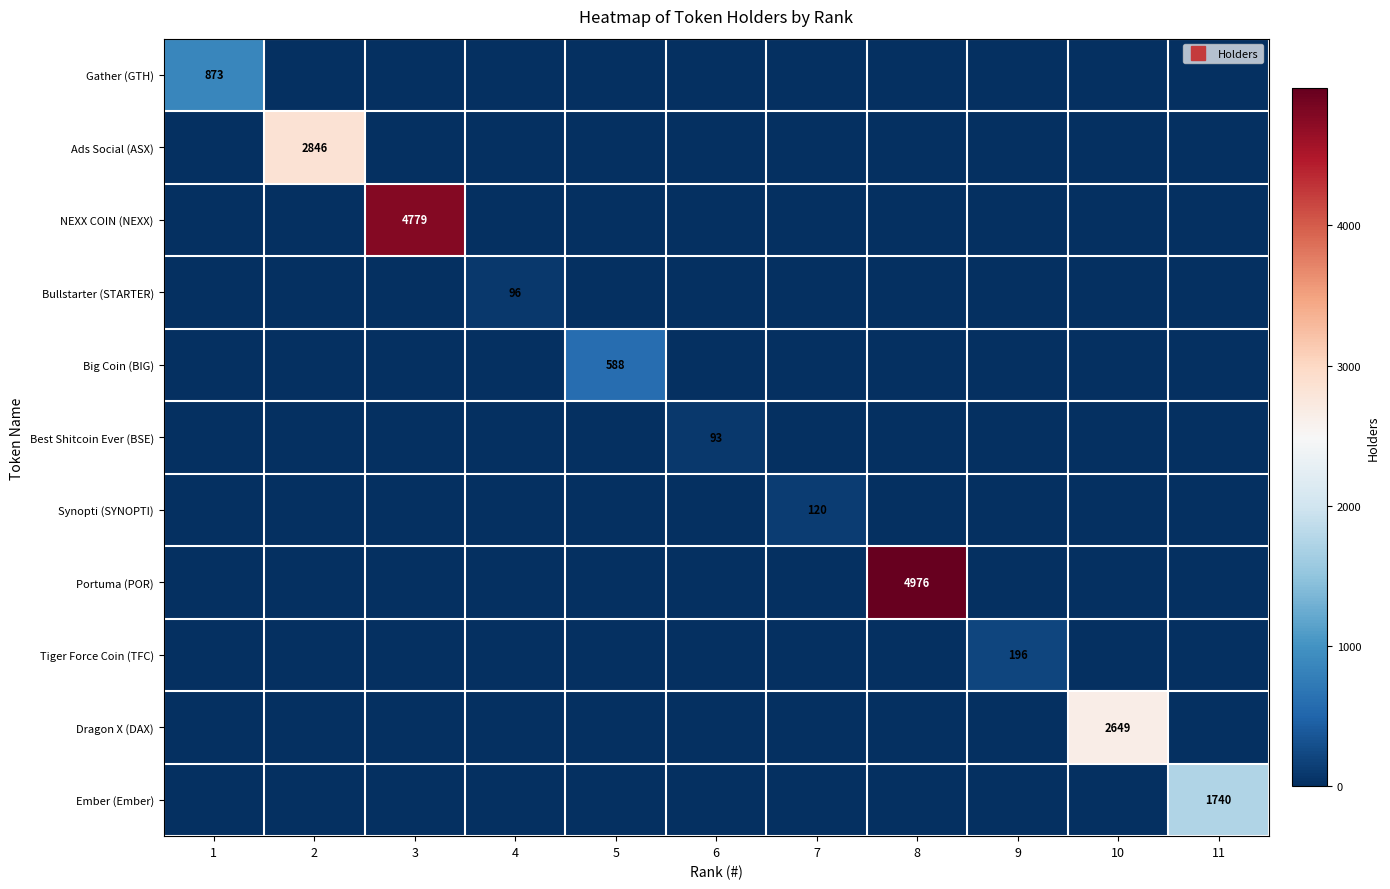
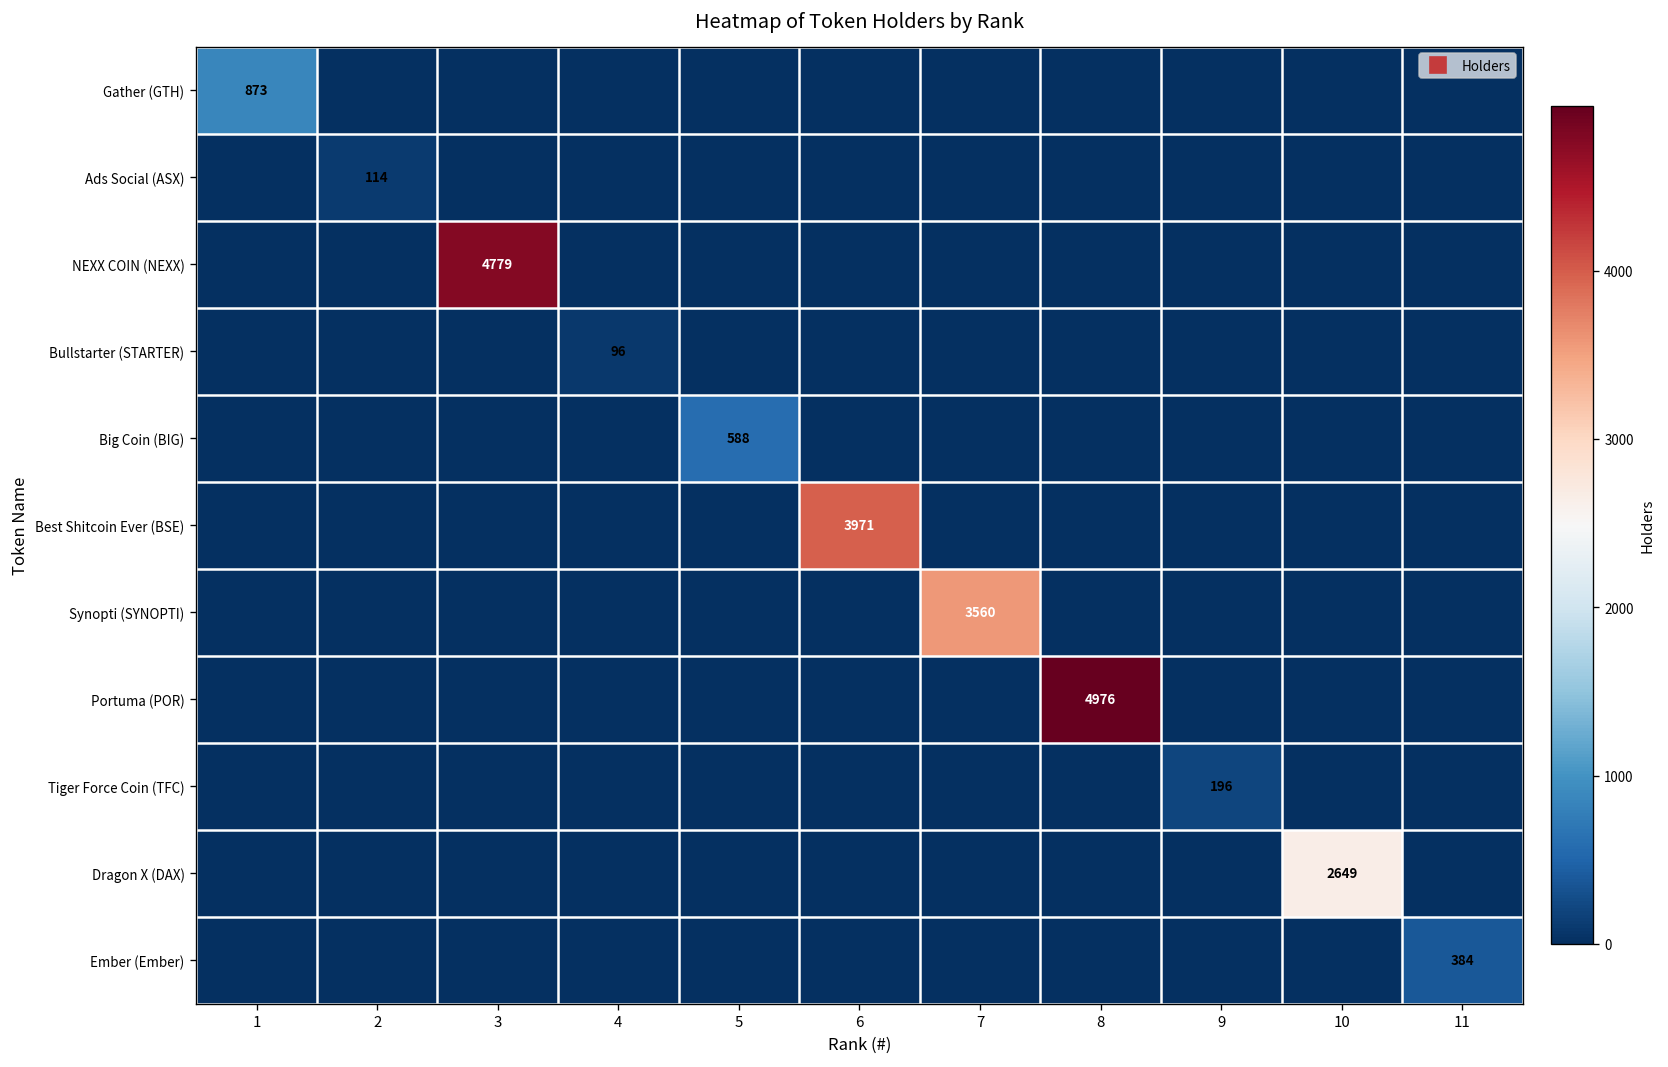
Ads Social (ASX), 2: 2846 -> 114
Best Shitcoin Ever (BSE), 6: 93 -> 3971
Synopti (SYNOPTI), 7: 120 -> 3560
Ember (Ember), 11: 1740 -> 384
